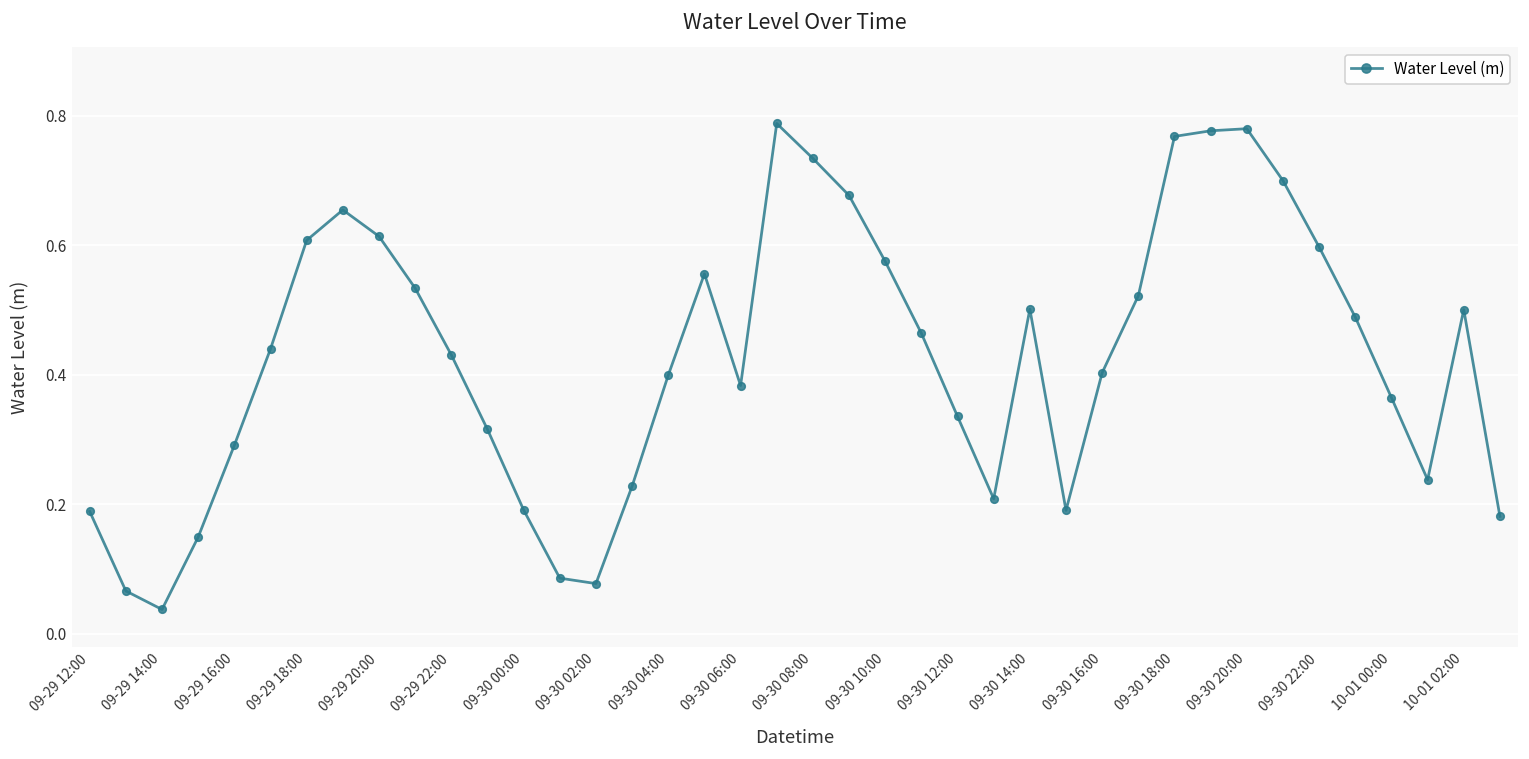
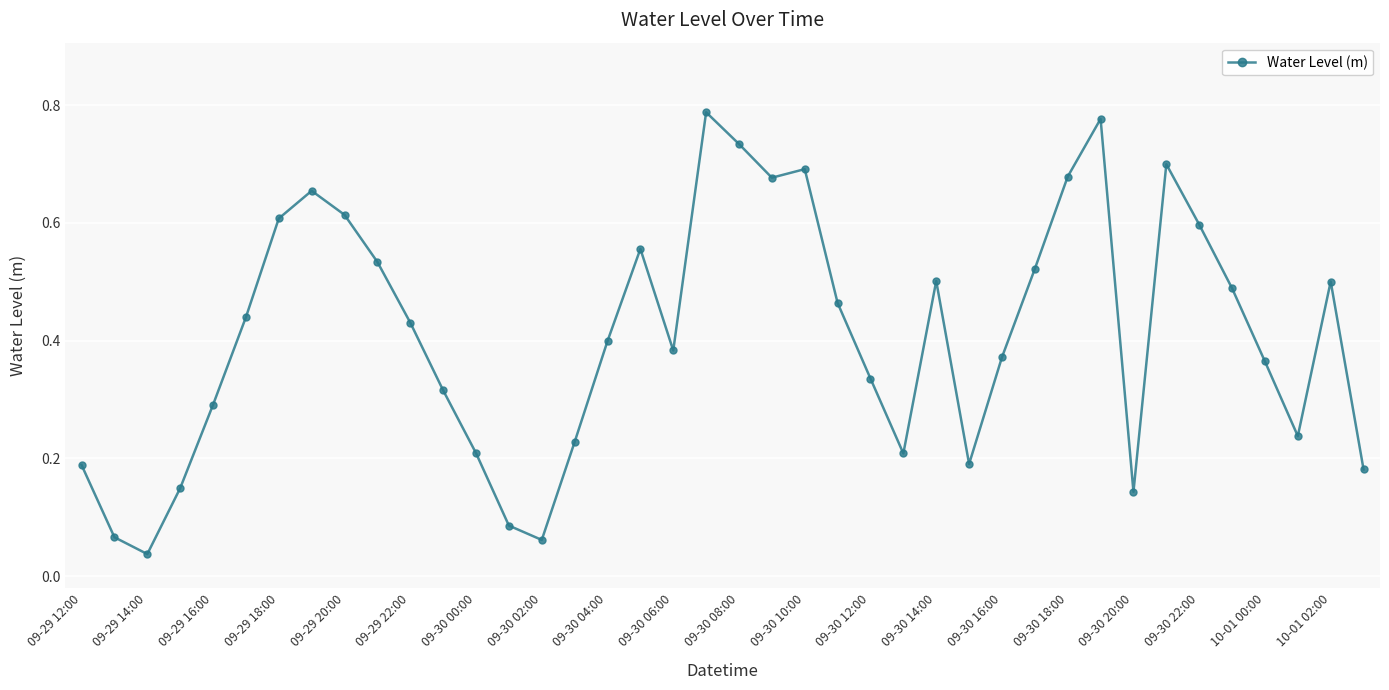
09-30 00:00: 0.19 -> 0.21
09-30 02:00: 0.08 -> 0.06
09-30 10:00: 0.57 -> 0.69
09-30 16:00: 0.40 -> 0.37
09-30 18:00: 0.77 -> 0.68
09-30 20:00: 0.78 -> 0.14
